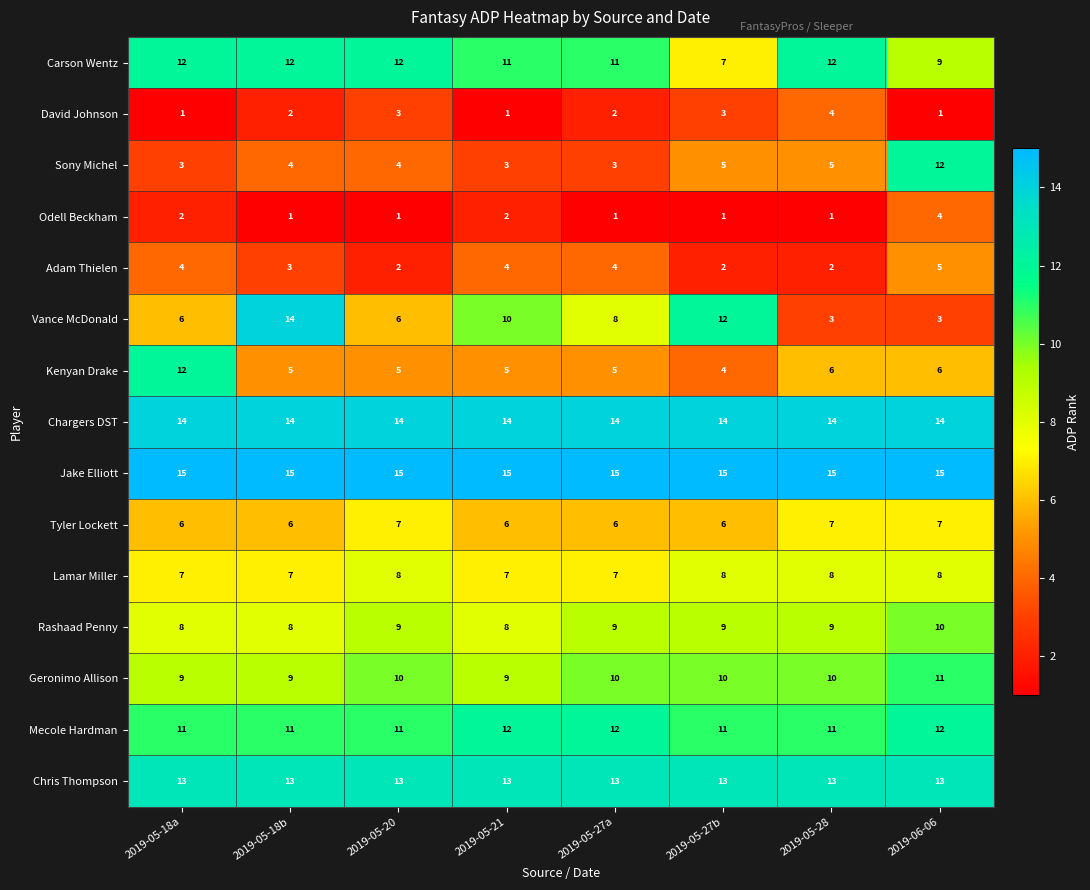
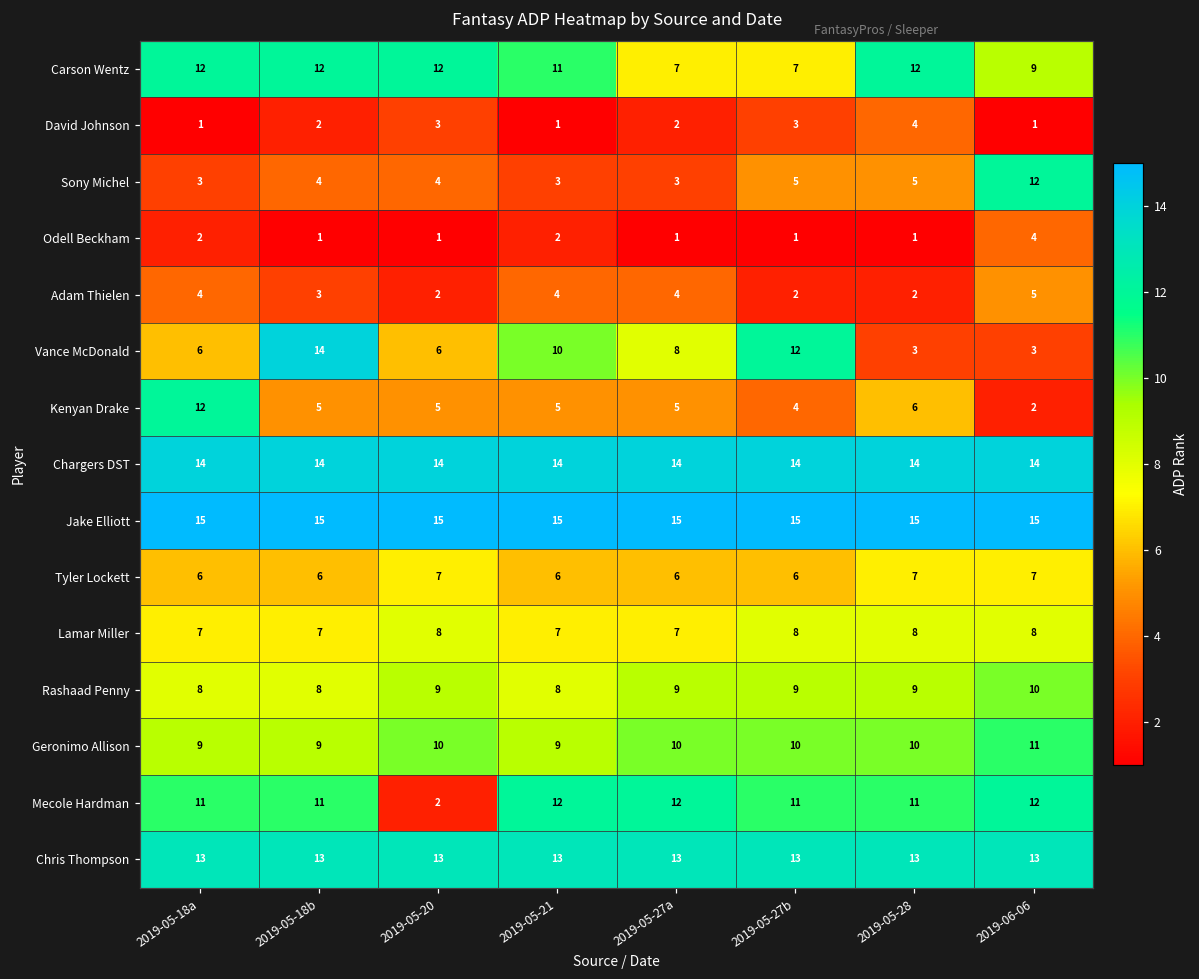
Carson Wentz, 2019-05-27a: 11 -> 7
Kenyan Drake, 2019-06-06: 6 -> 2
Mecole Hardman, 2019-05-20: 11 -> 2
